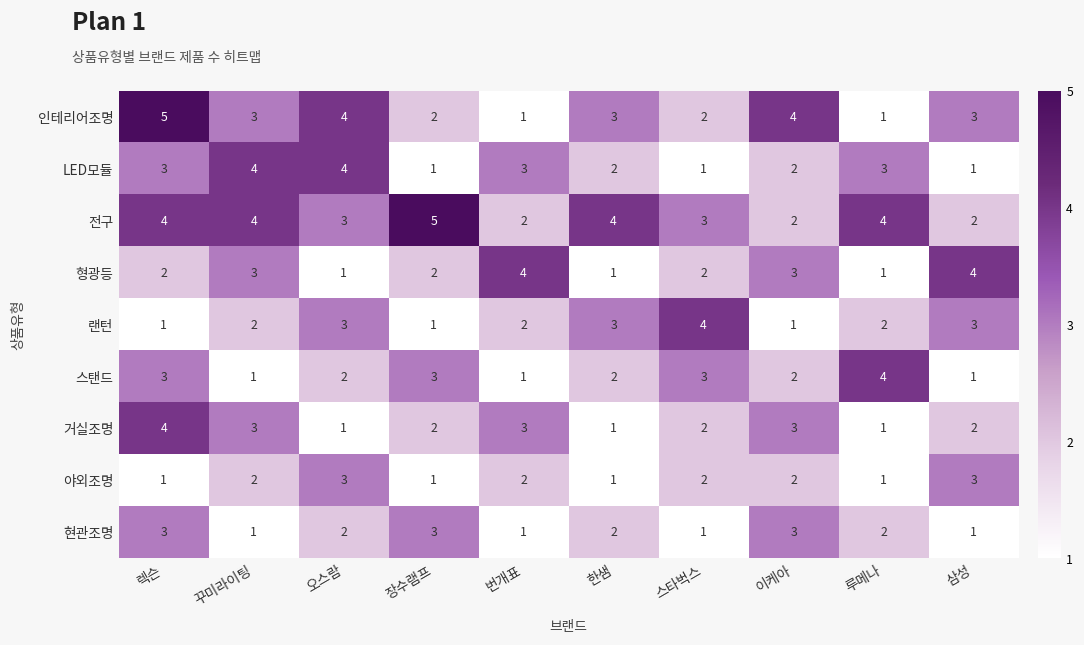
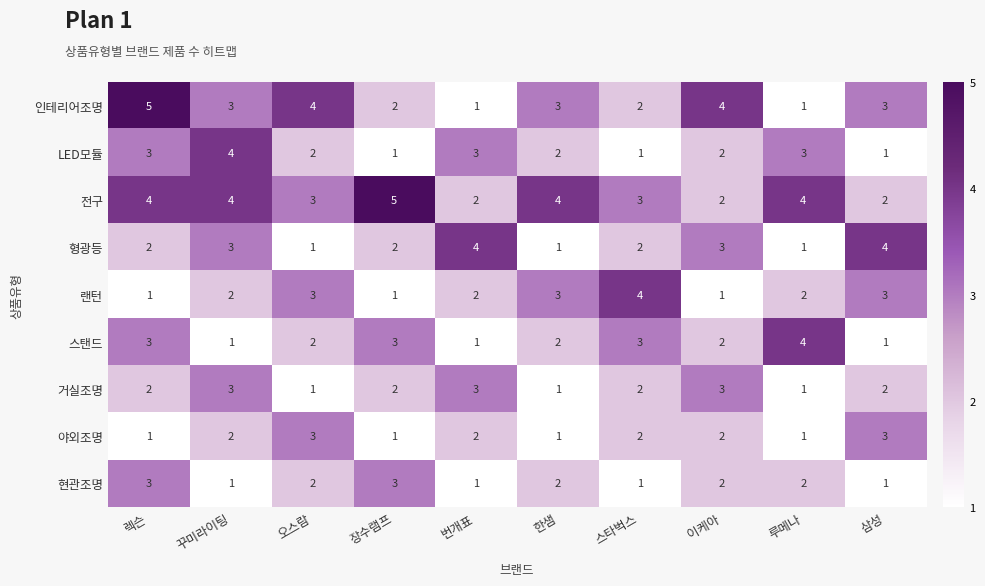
LED모듈, 오스람: 4 -> 2
거실조명, 렉슨: 4 -> 2
현관조명, 이케아: 3 -> 2
